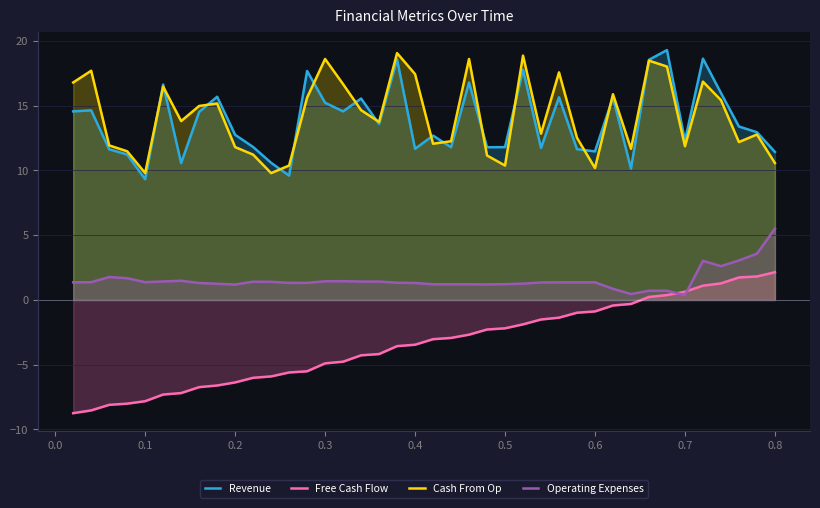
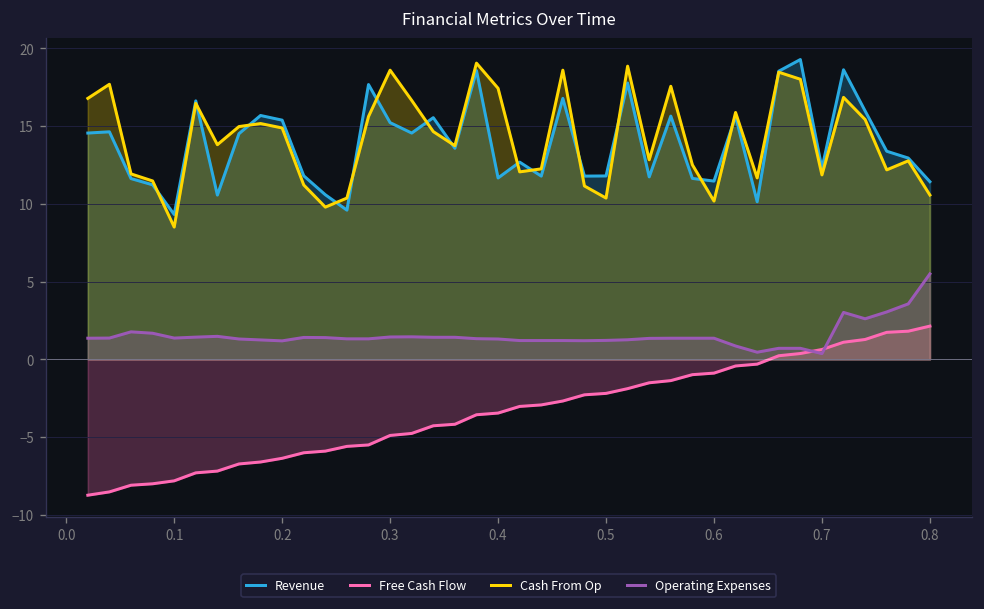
Cash From Op, 0.1: 9.8 -> 8.5
Revenue, 0.2: 12.8 -> 15.4
Cash From Op, 0.2: 11.8 -> 14.9
